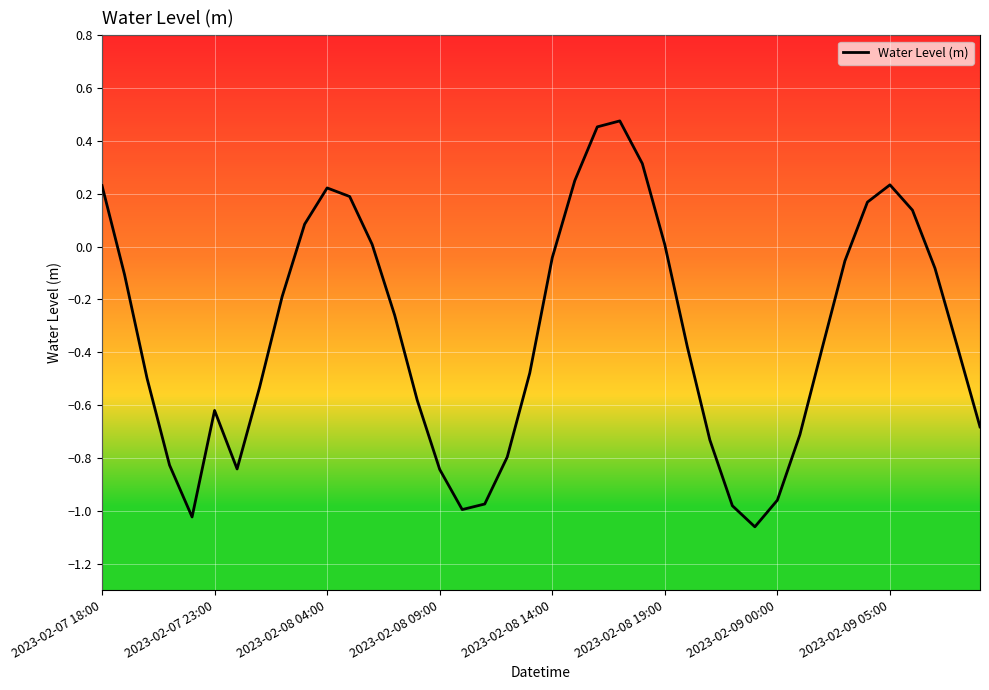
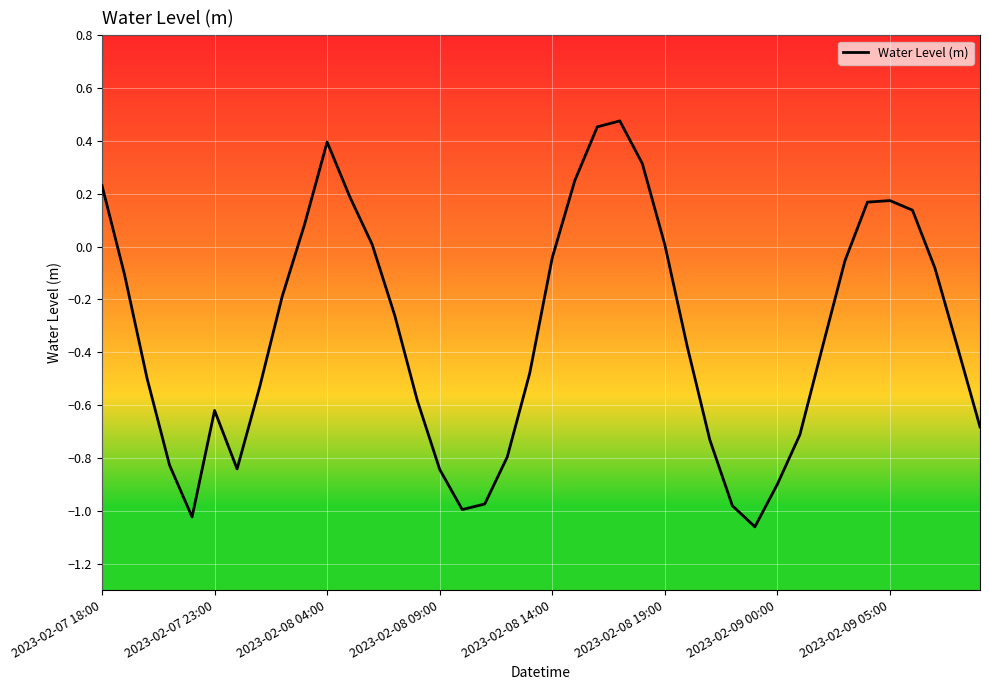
2023-02-08 04:00: 0.22 -> 0.40
2023-02-09 00:00: -0.96 -> -0.90
2023-02-09 05:00: 0.23 -> 0.17
